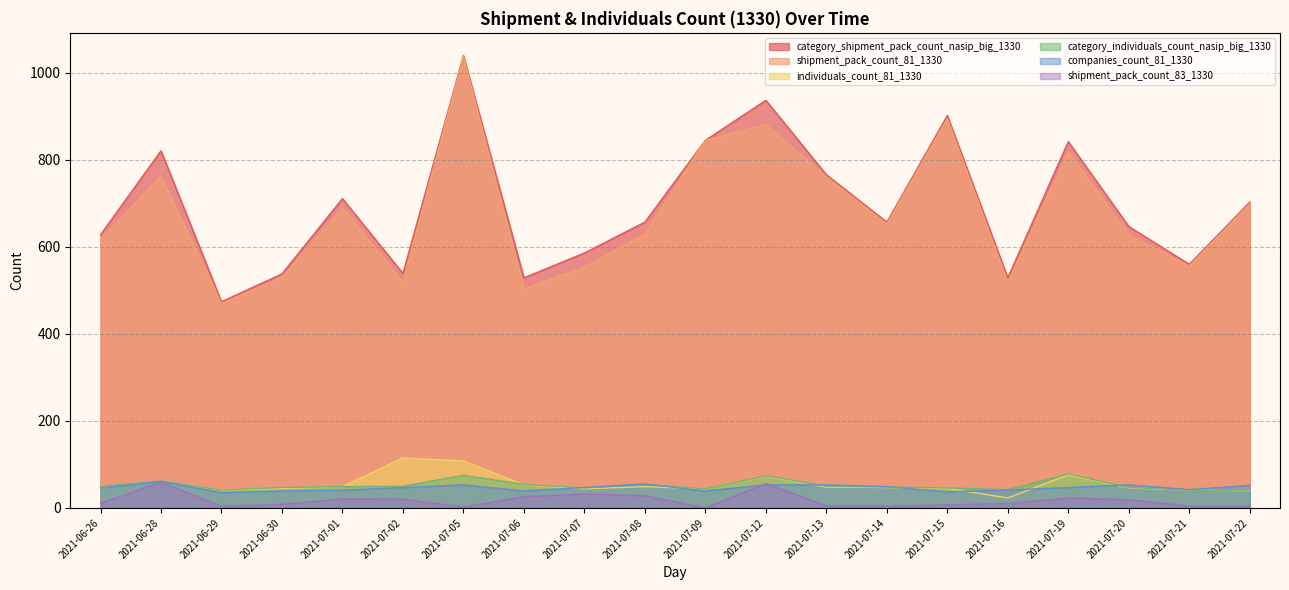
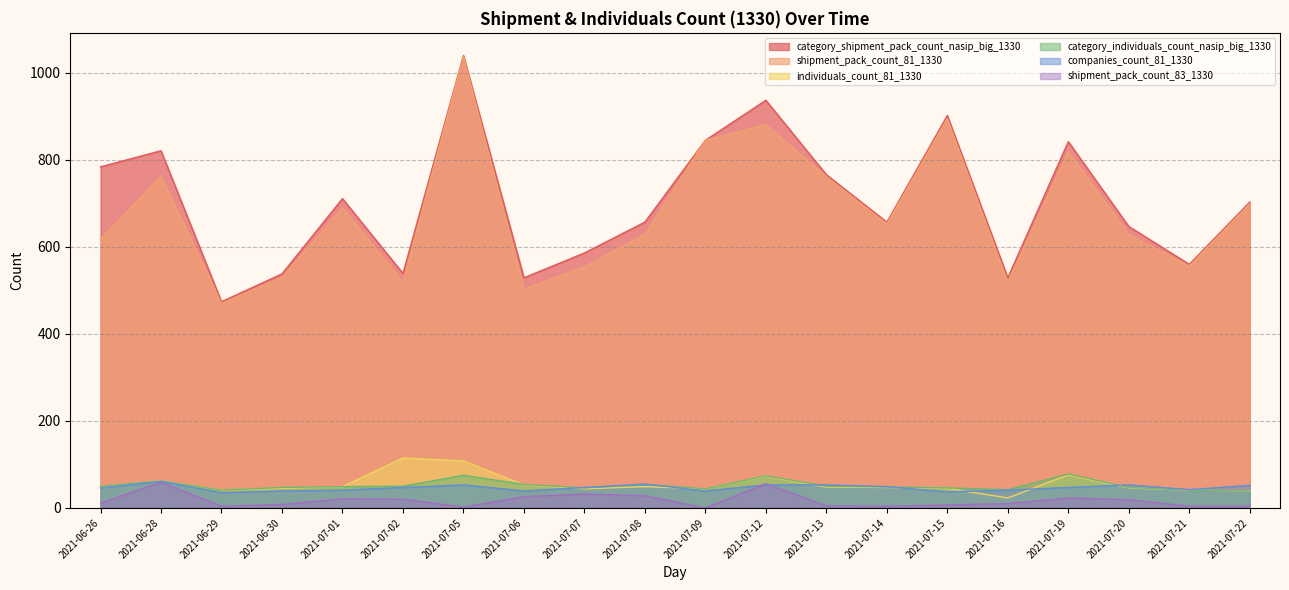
category_shipment_pack_count_nasip_big_1330, 2021-06-26: 630 -> 780
